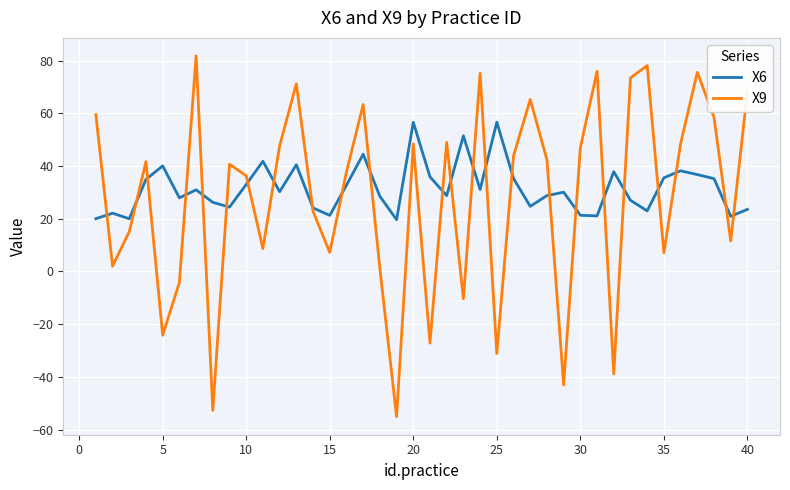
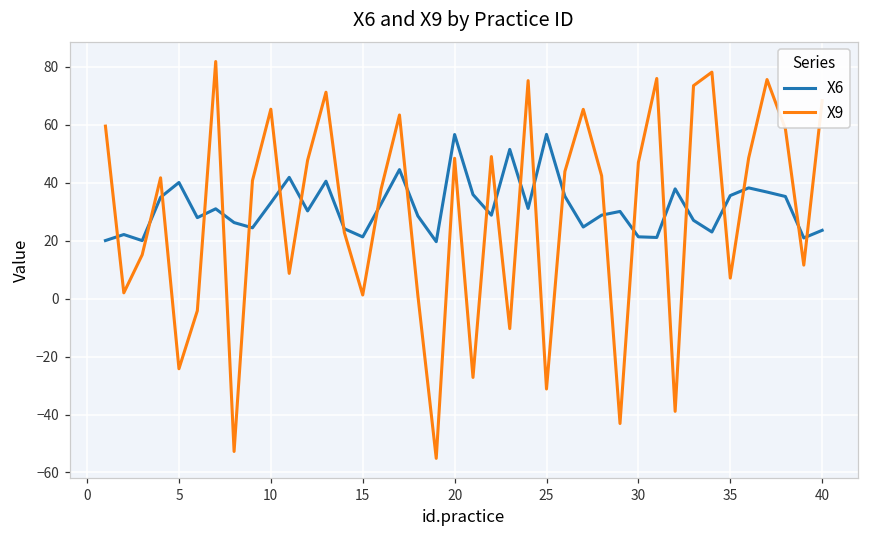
X9, 10: 36 -> 65
X9, 15: 7 -> 1
